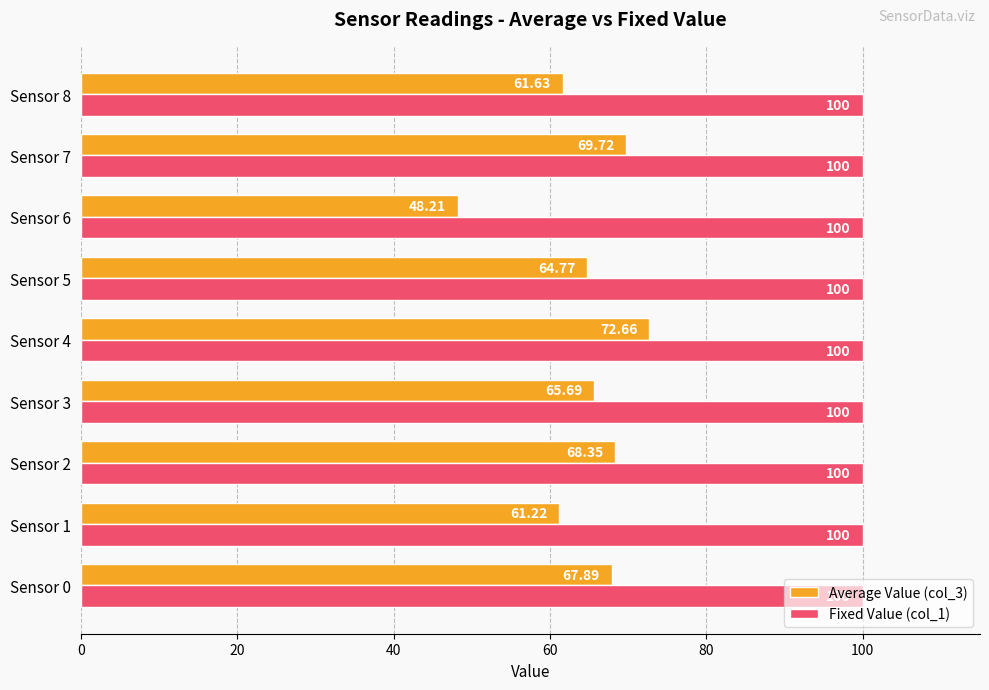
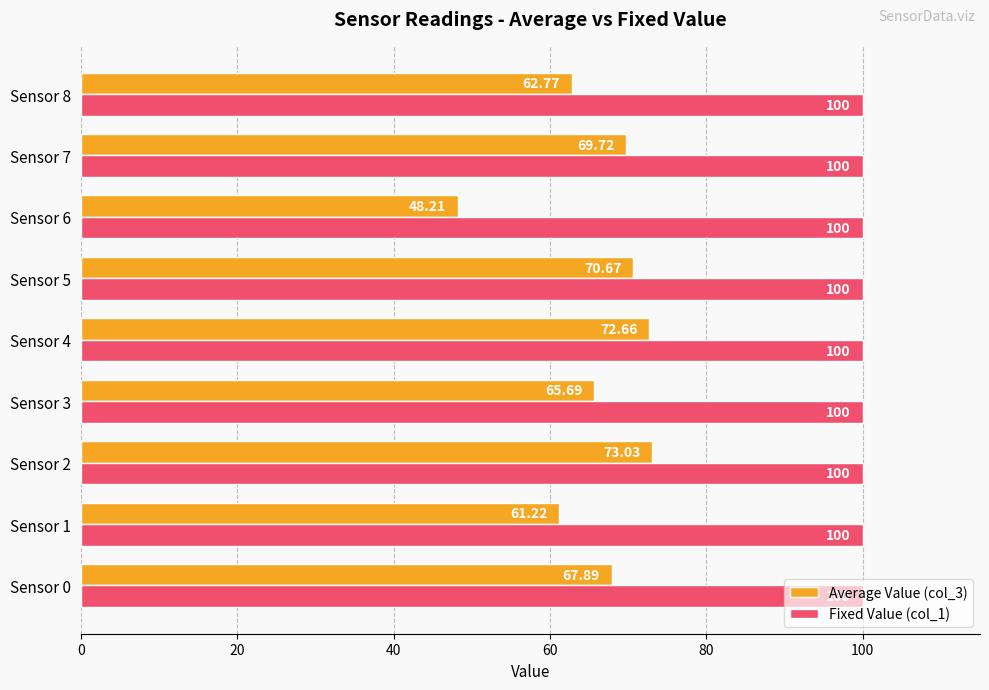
Average Value (col_3), Sensor 8: 61.63 -> 62.77
Average Value (col_3), Sensor 5: 64.77 -> 70.67
Average Value (col_3), Sensor 2: 68.35 -> 73.03
